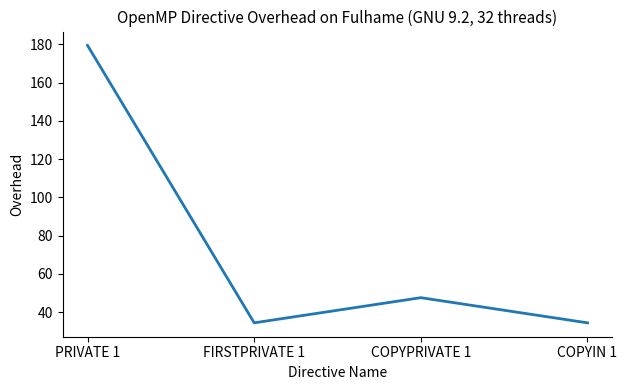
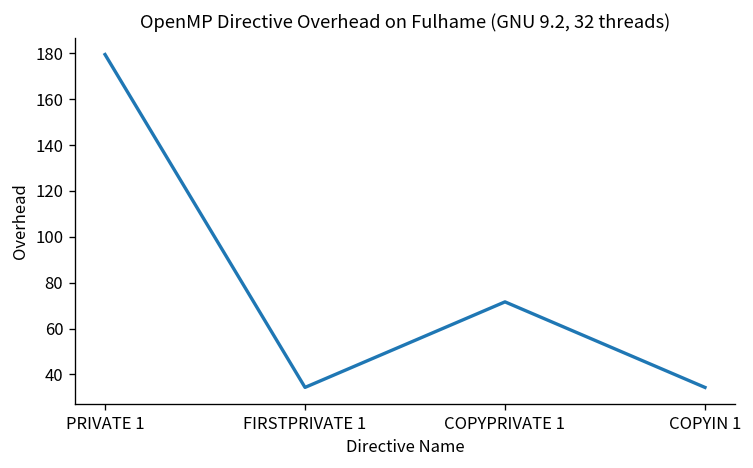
COPYPRIVATE 1: 48 -> 72
